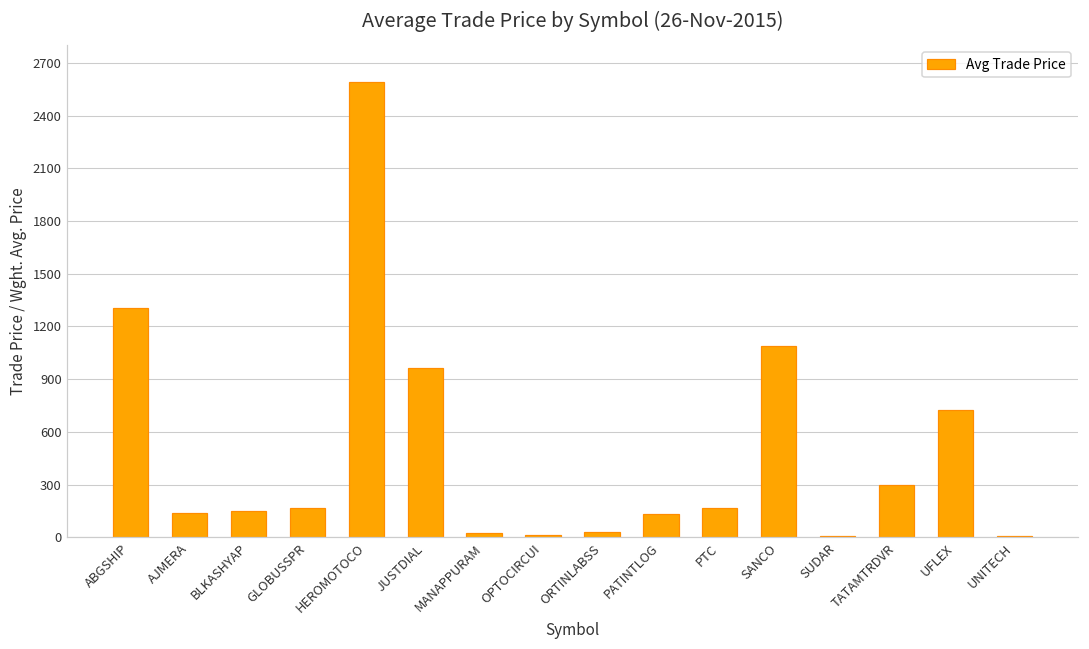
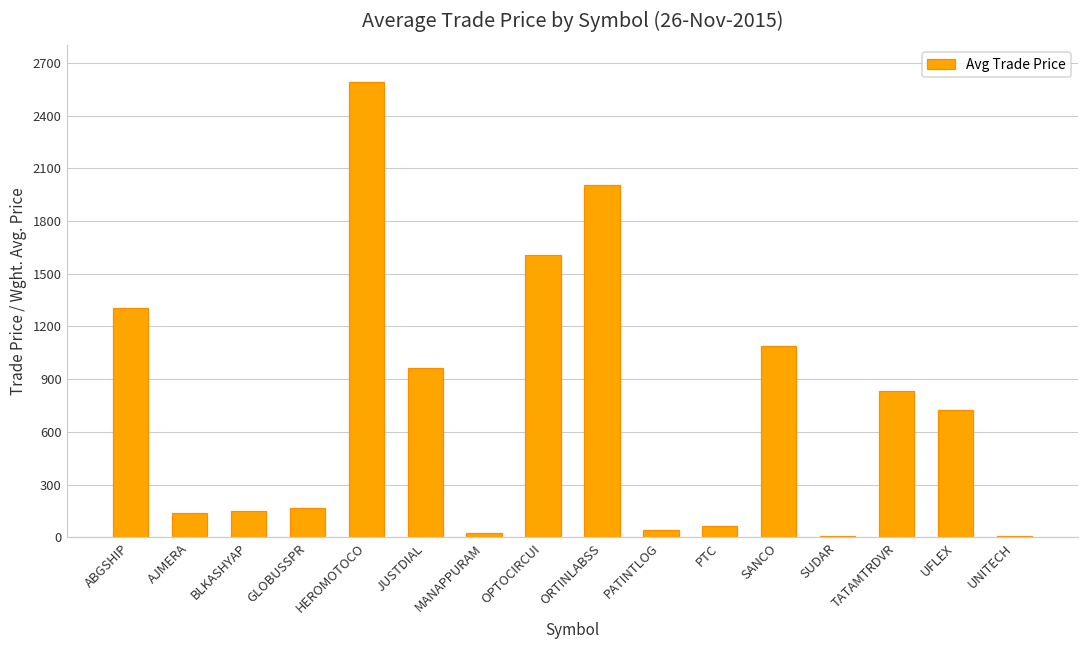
OPTOCIRCUI: 10 -> 1610
ORTINLABSS: 30 -> 2010
PATINTLOG: 130 -> 40
PTC: 170 -> 70
TATAMTRDVR: 300 -> 830
